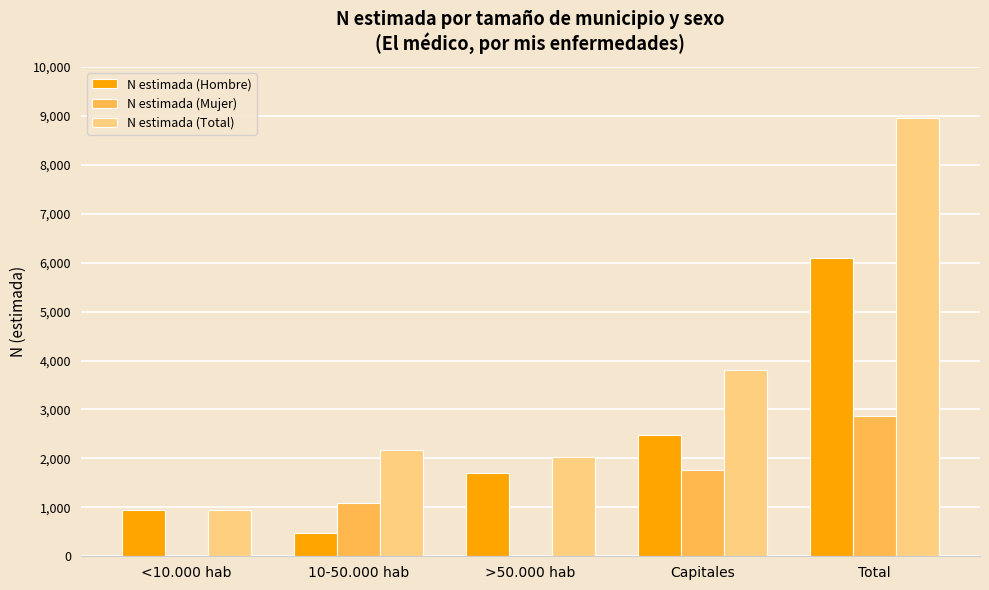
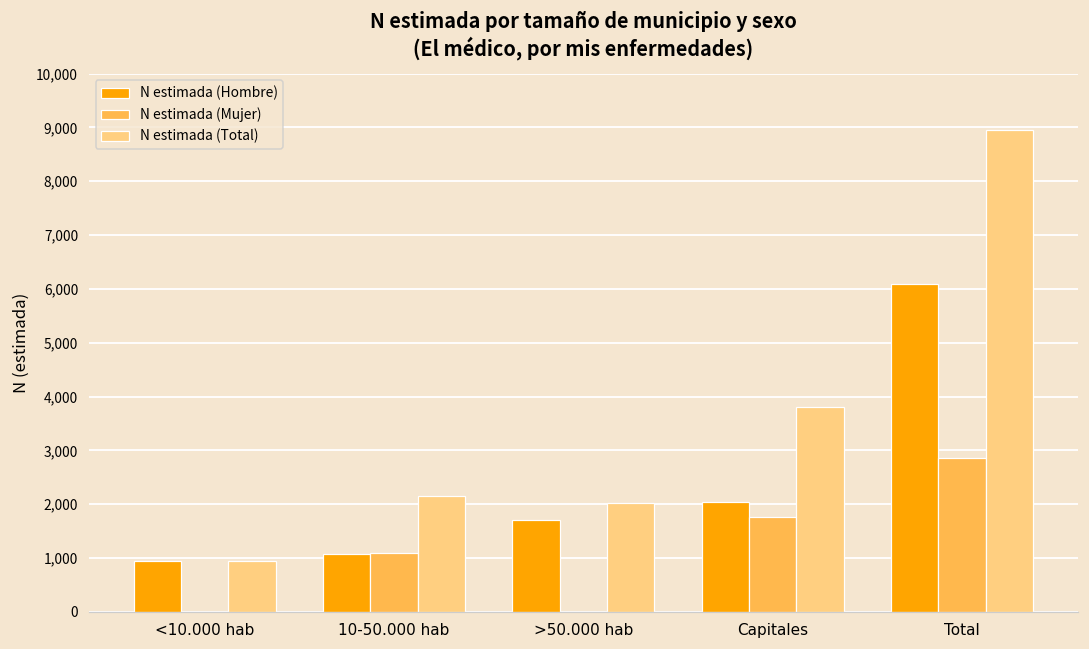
N estimada (Hombre), 10-50.000 hab: 500 -> 1,100
N estimada (Hombre), Capitales: 2,500 -> 2,000
